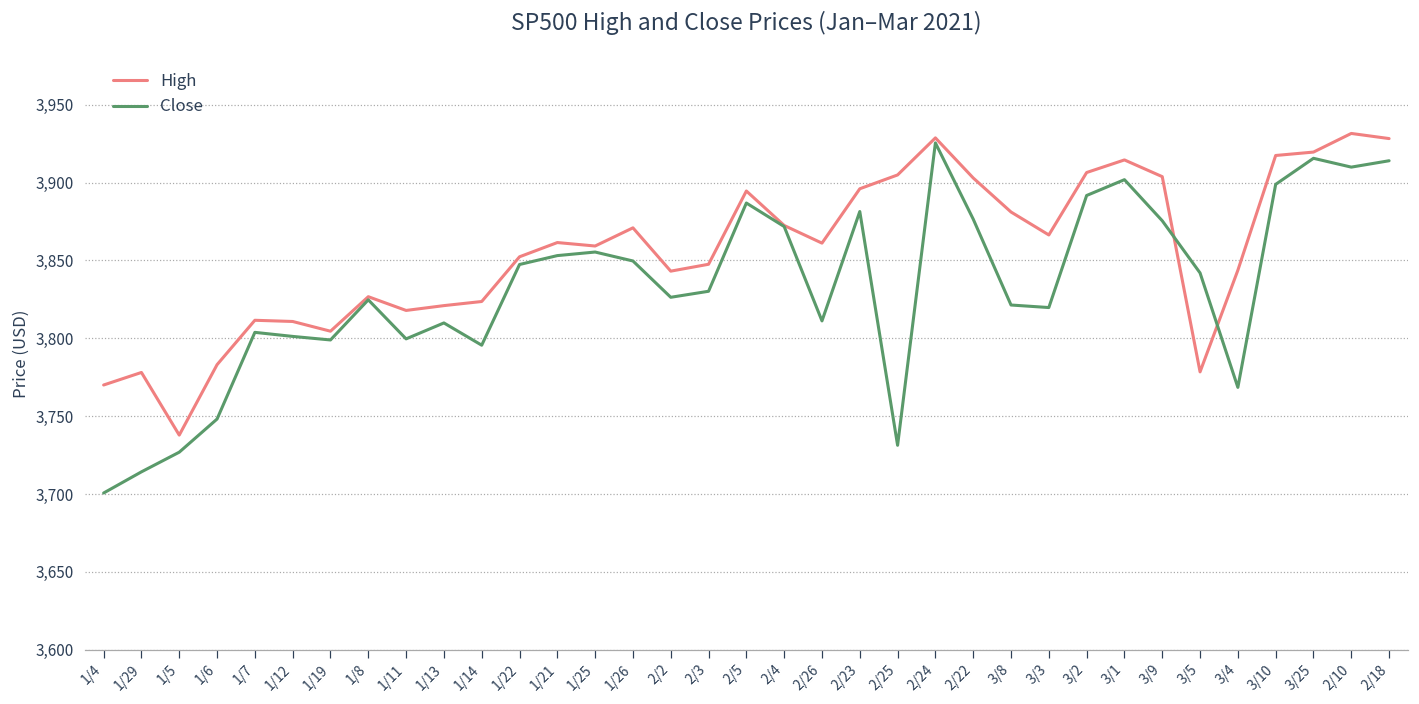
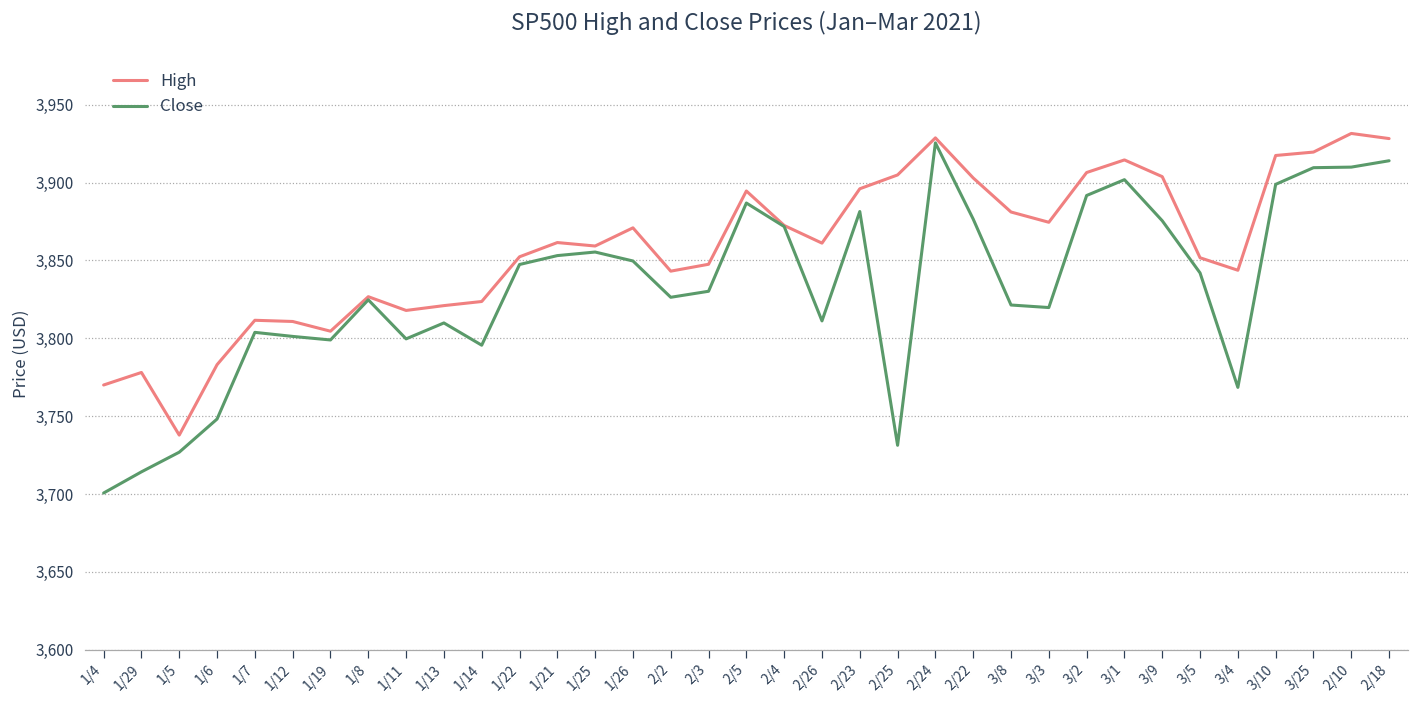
High, 3/3: 3,866 -> 3,874
High, 3/5: 3,778 -> 3,852
Close, 3/25: 3,916 -> 3,910
